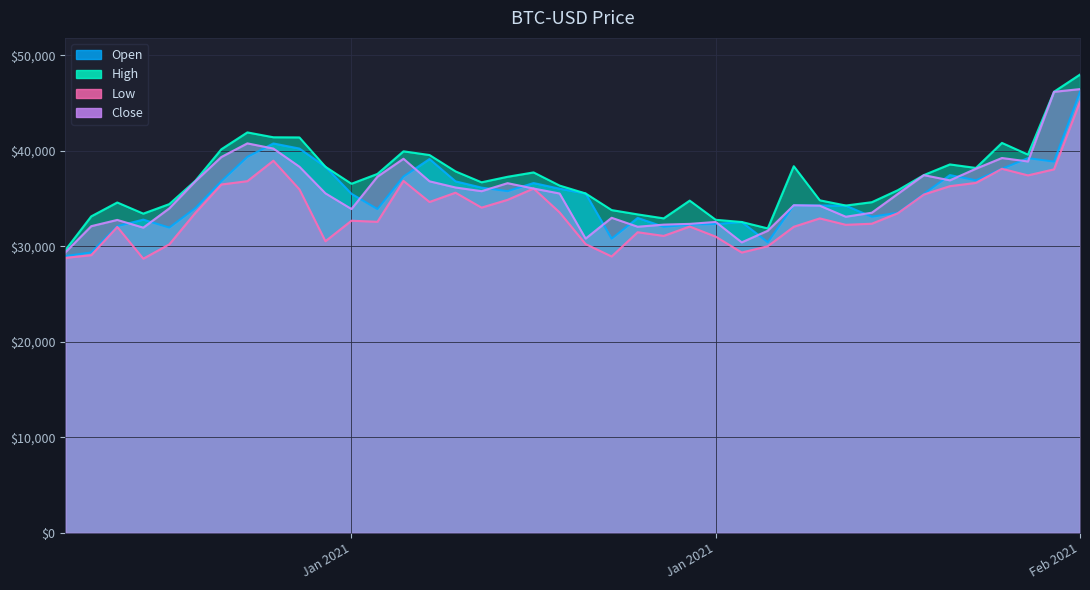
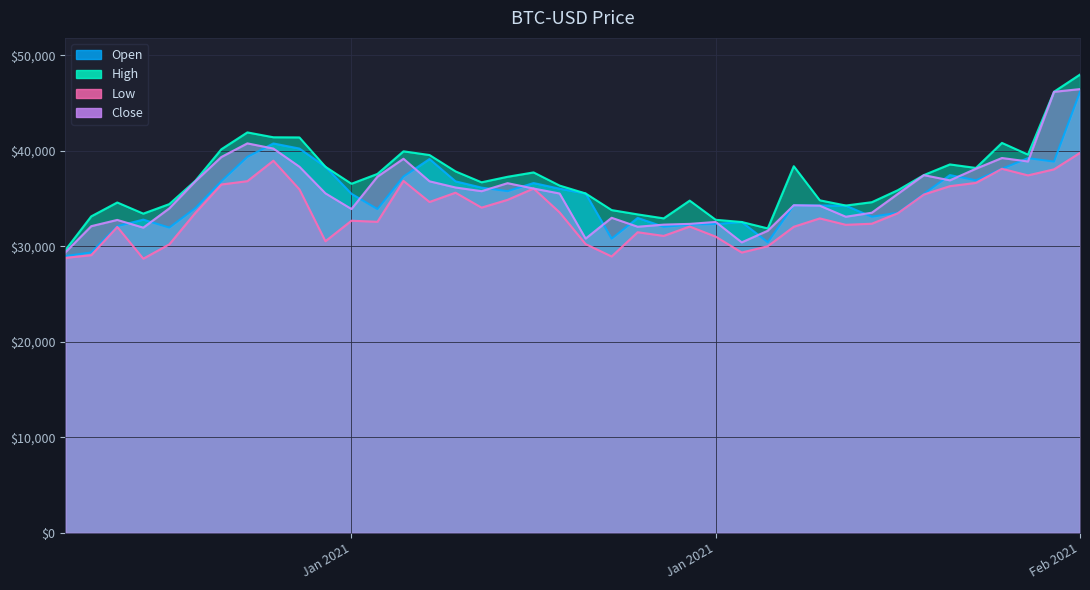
Low, Feb 2021: $45,000 -> $40,000
